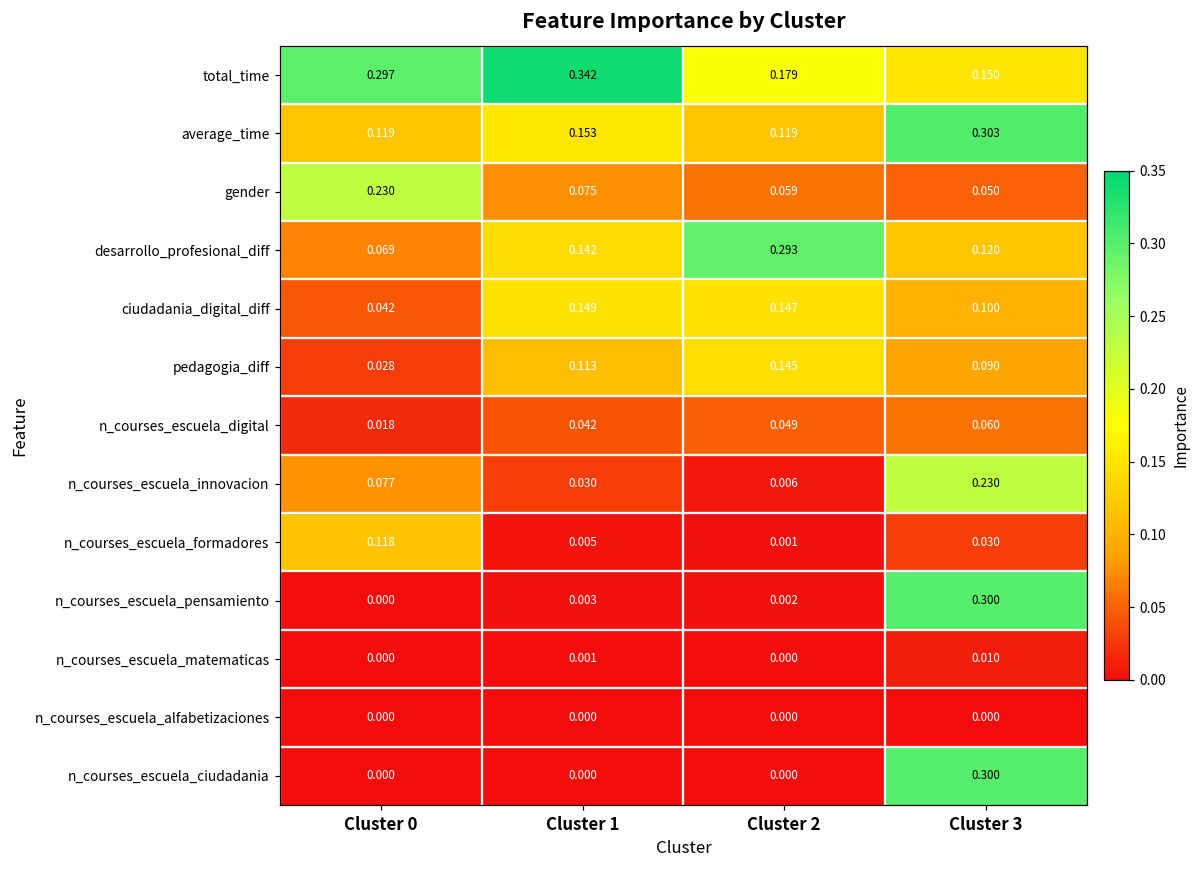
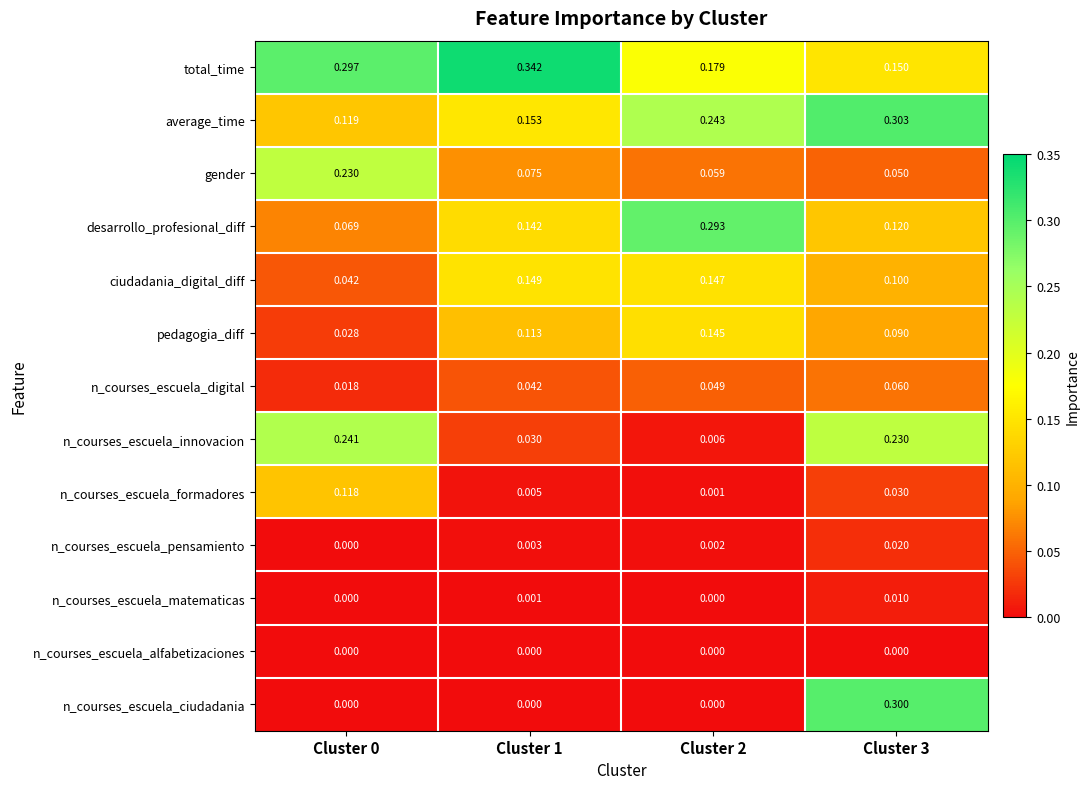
average_time, Cluster 2: 0.119 -> 0.243
n_courses_escuela_innovacion, Cluster 0: 0.077 -> 0.241
n_courses_escuela_pensamiento, Cluster 3: 0.300 -> 0.020
